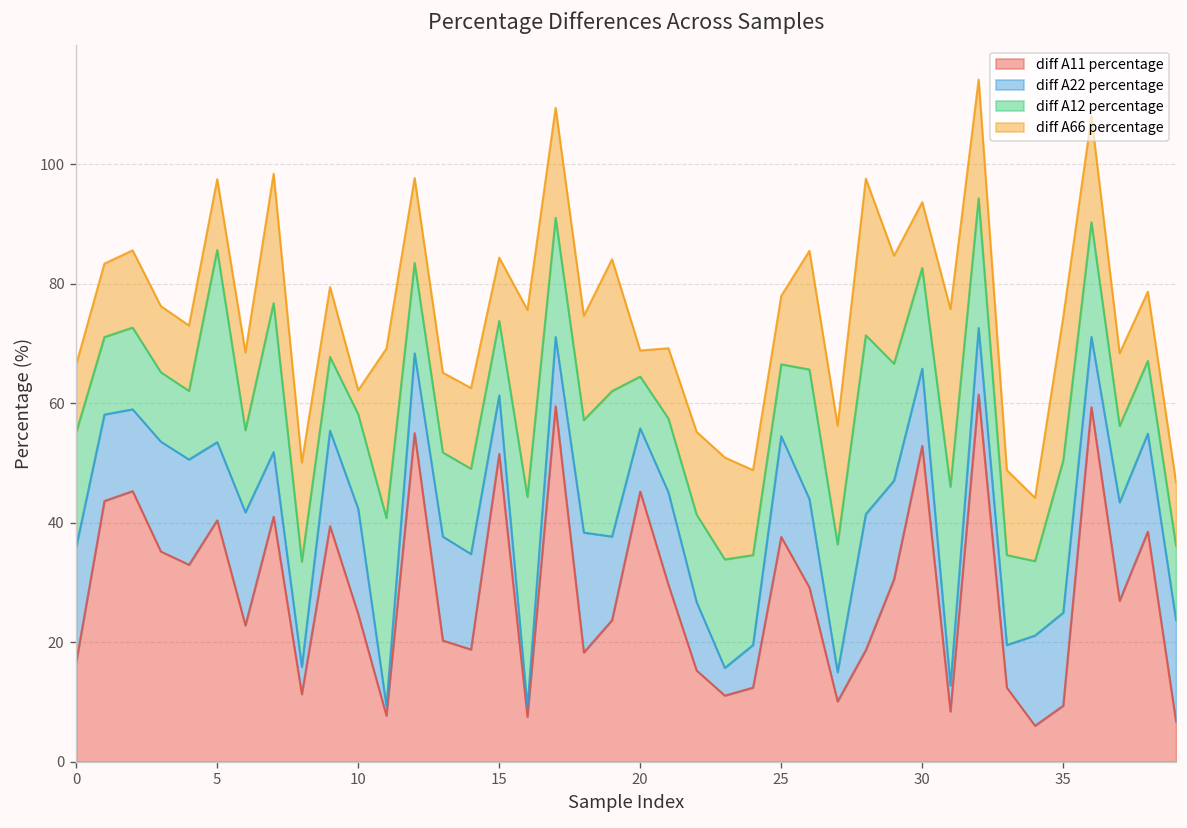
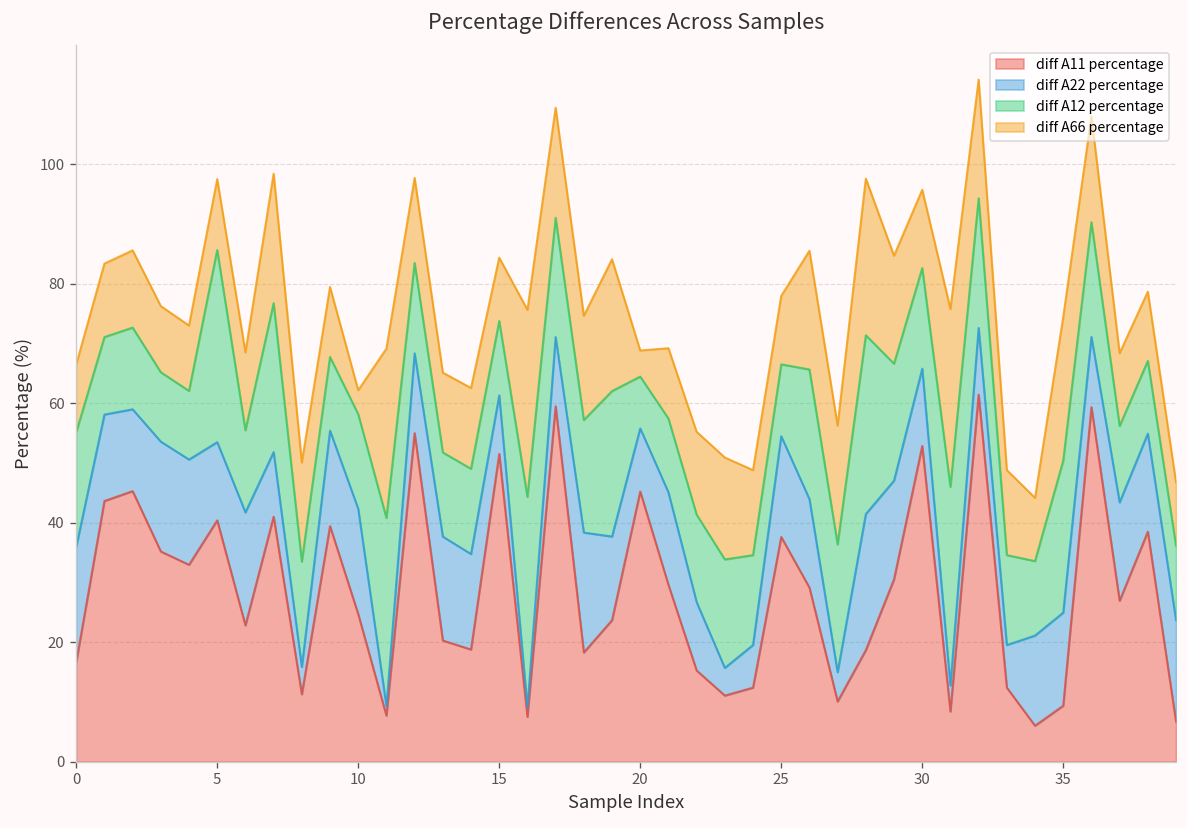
diff A66 percentage, 30: 11 -> 13
